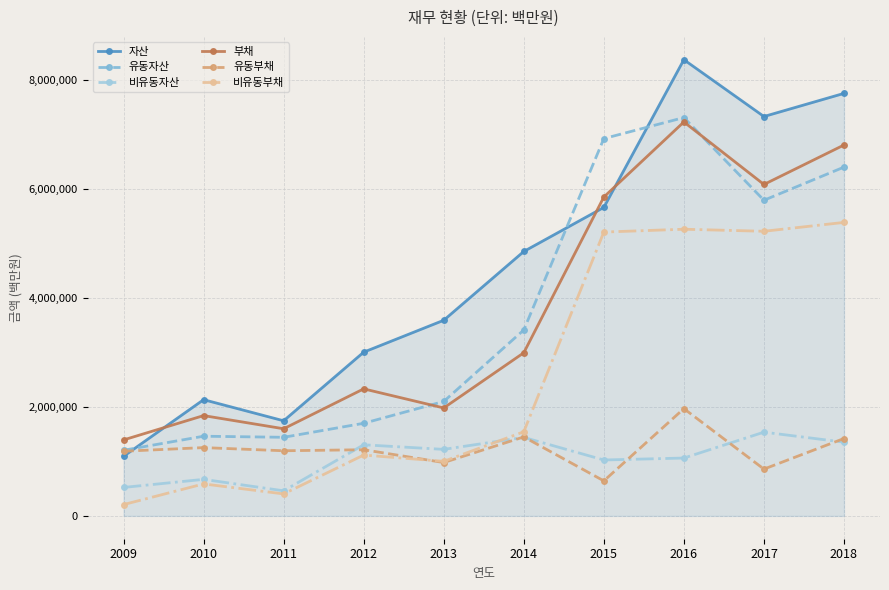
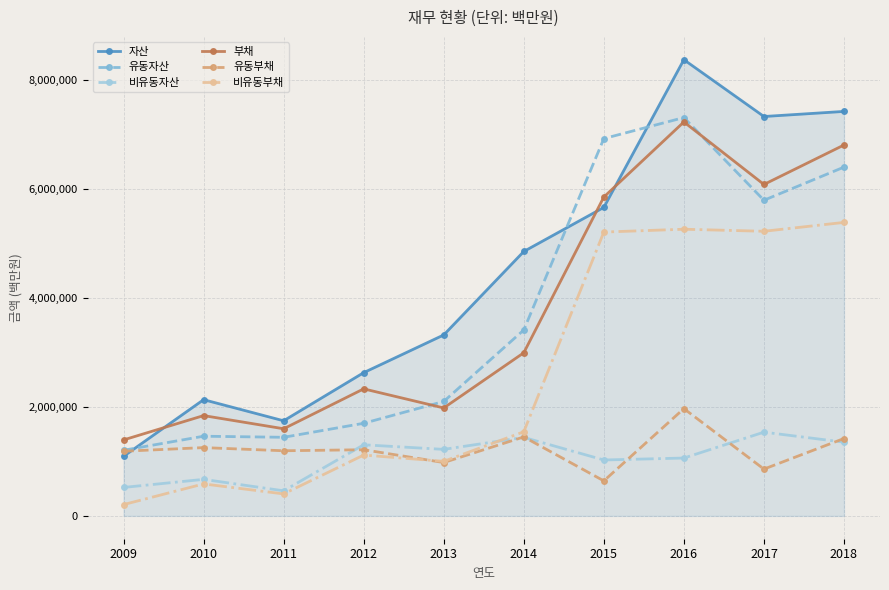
자산, 2012: 3,000,000 -> 2,600,000
자산, 2013: 3,600,000 -> 3,300,000
자산, 2018: 7,800,000 -> 7,400,000
